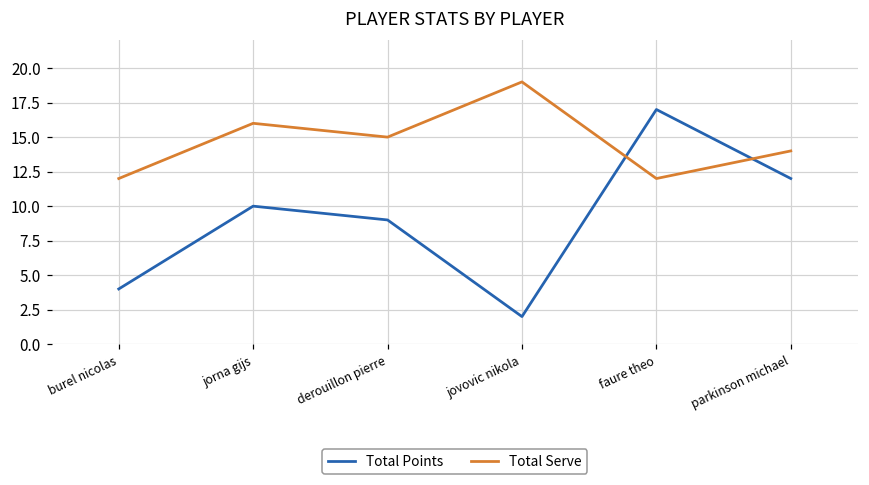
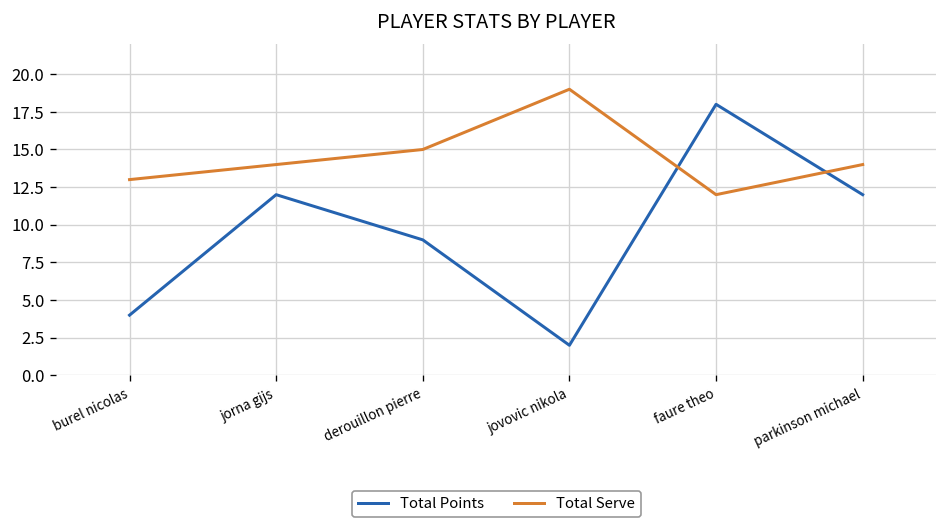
Total Serve, burel nicolas: 12 -> 13
Total Points, jorna gijs: 10 -> 12
Total Serve, jorna gijs: 16 -> 14
Total Points, faure theo: 17 -> 18
